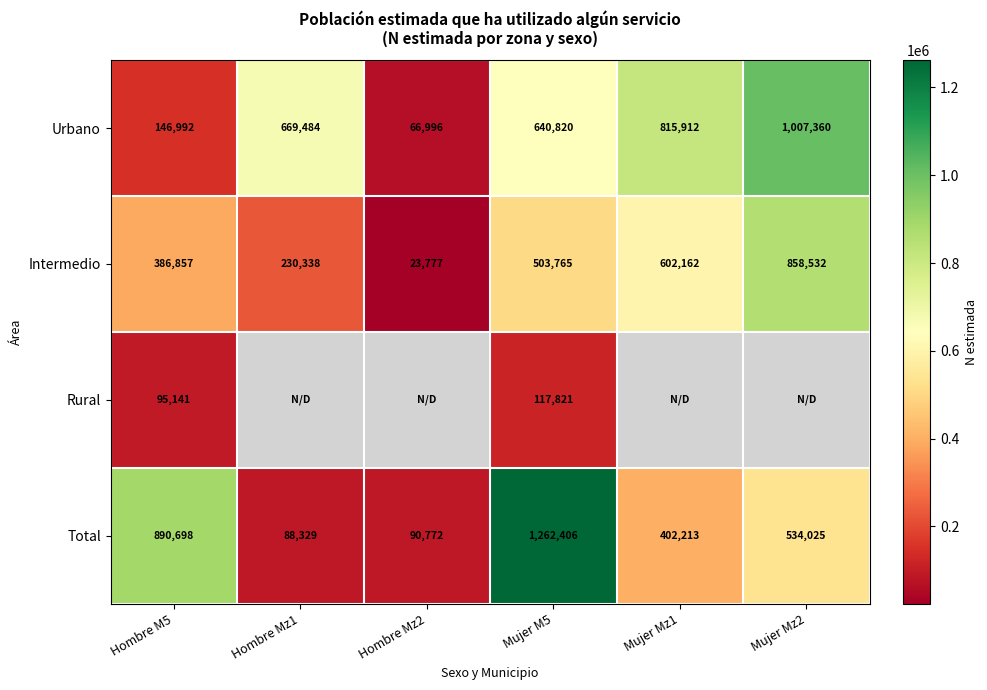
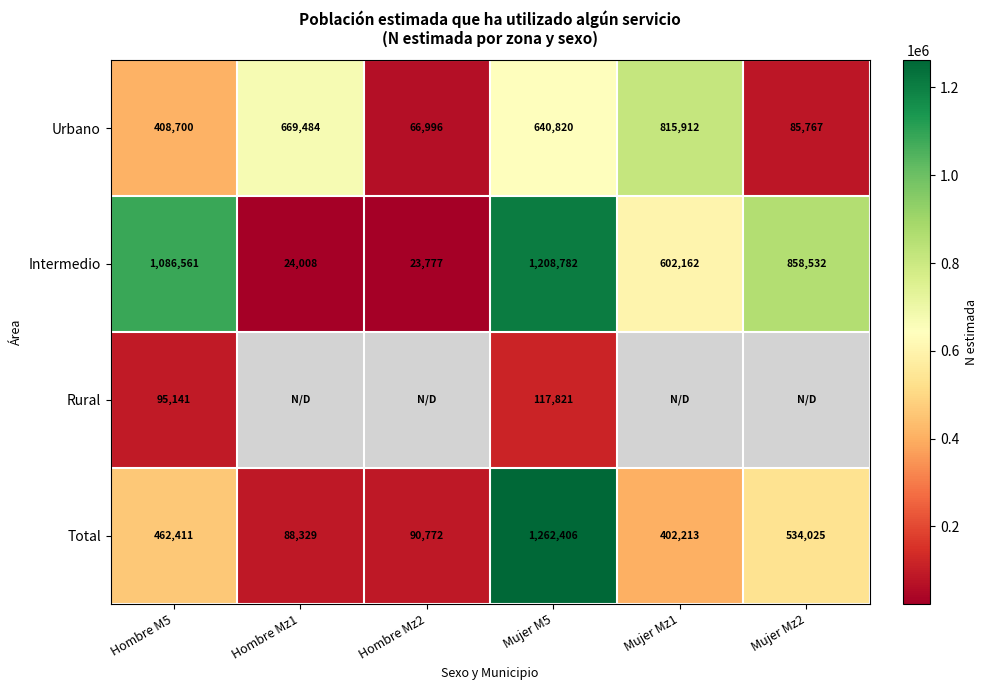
Urbano, Hombre M5: 146,992 -> 408,700
Urbano, Mujer Mz2: 1,007,360 -> 85,767
Intermedio, Hombre M5: 386,857 -> 1,086,561
Intermedio, Hombre Mz1: 230,338 -> 24,008
Intermedio, Mujer M5: 503,765 -> 1,208,782
Total, Hombre M5: 890,698 -> 462,411
